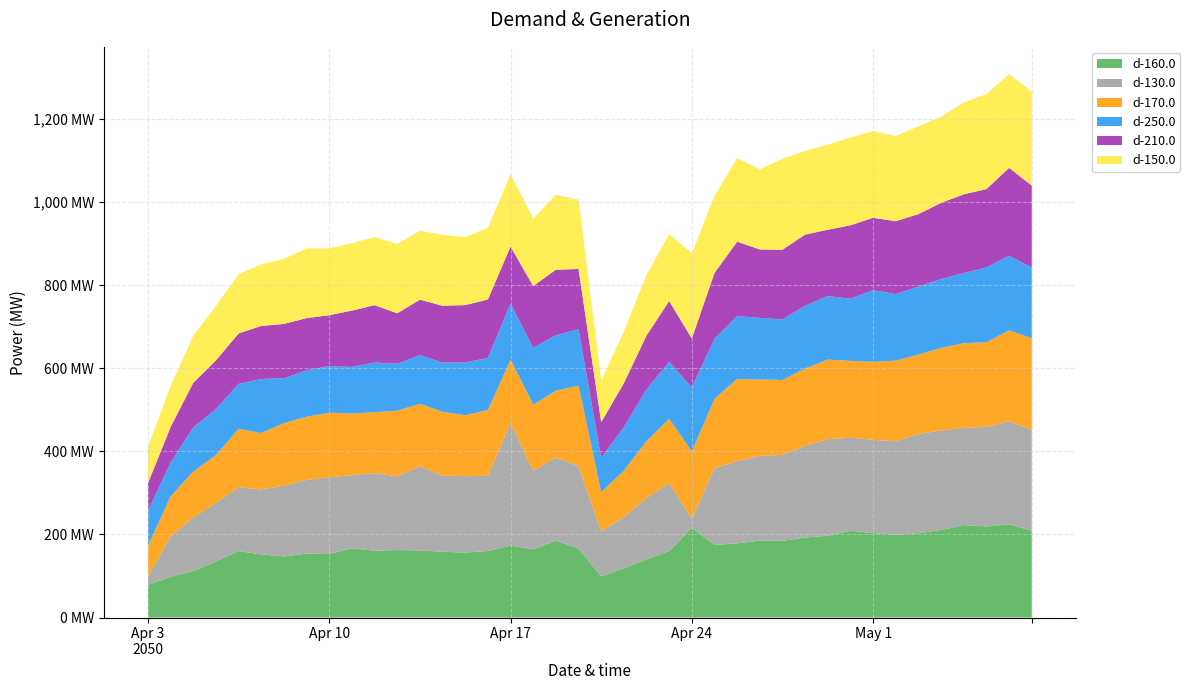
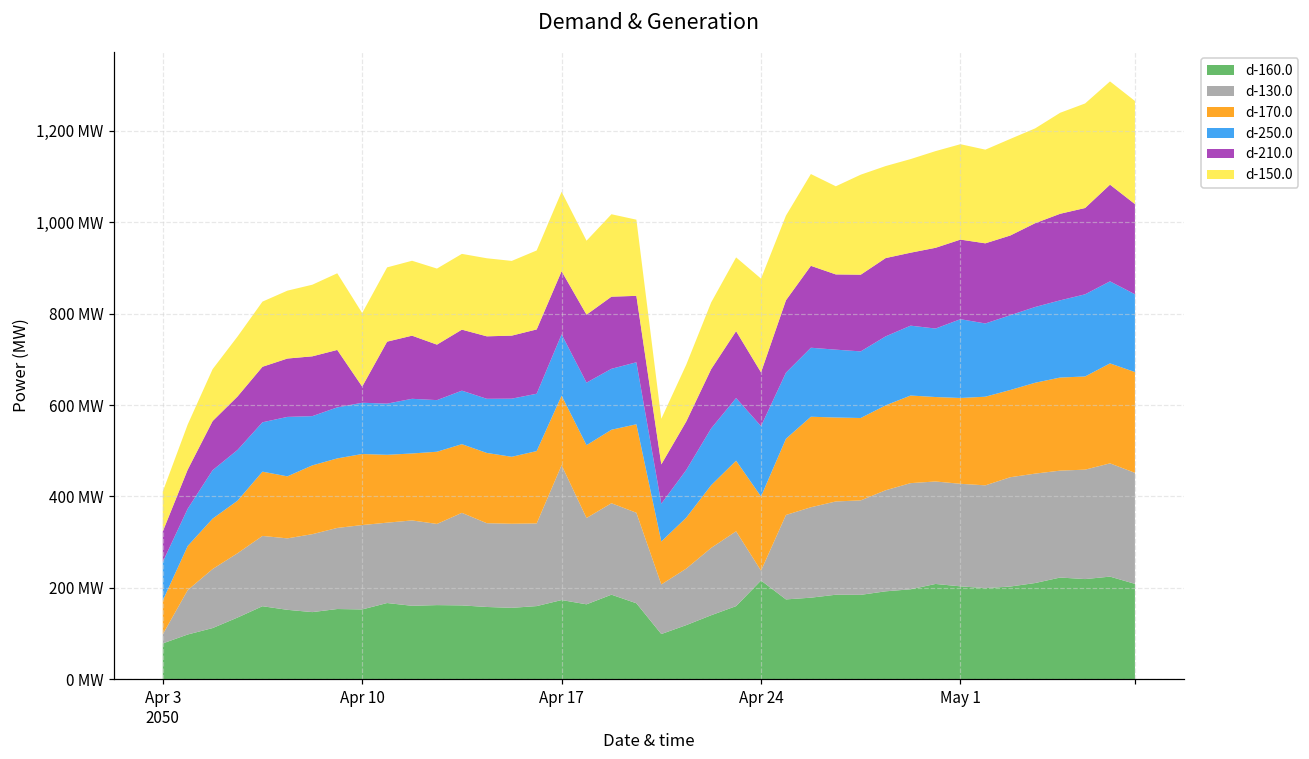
d-210.0, Apr 10: 120 MW -> 40 MW
